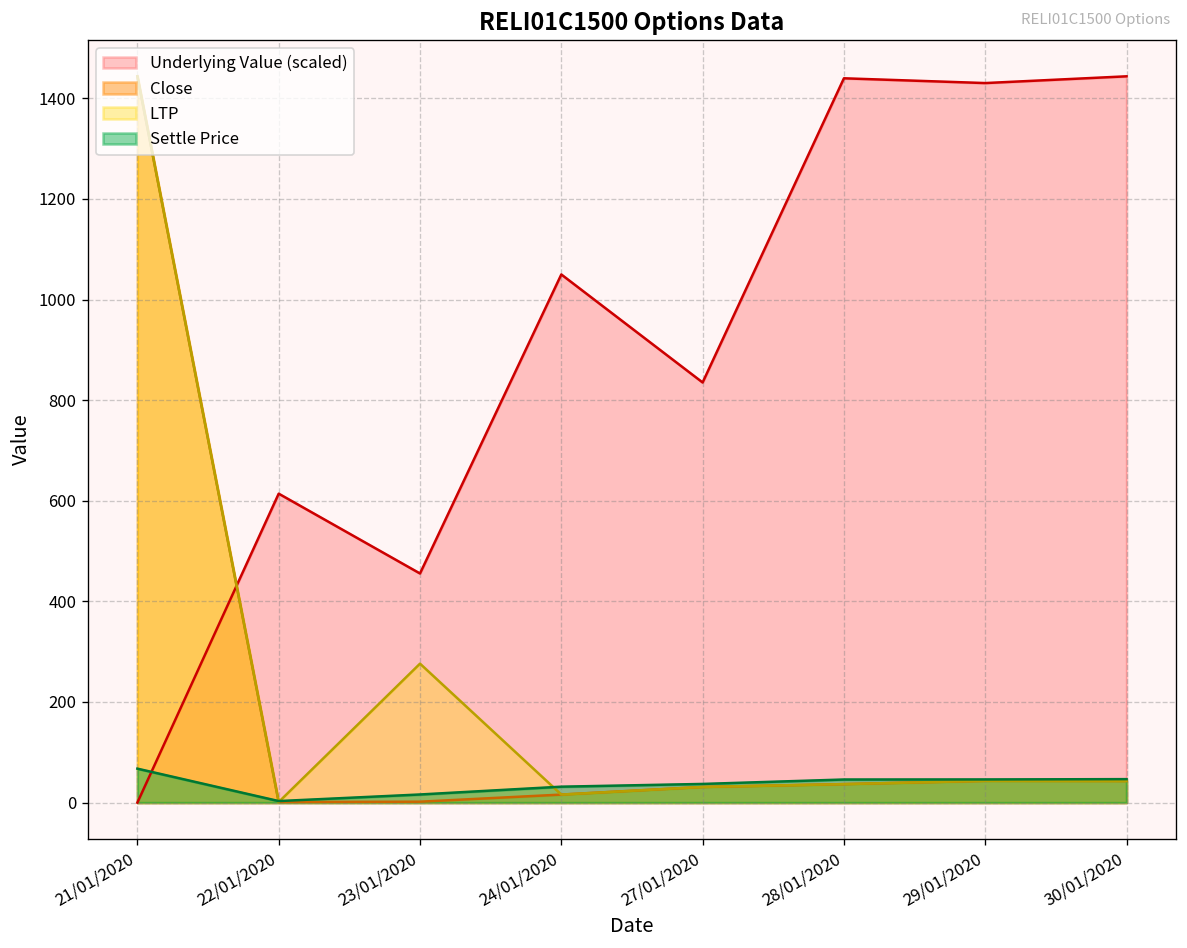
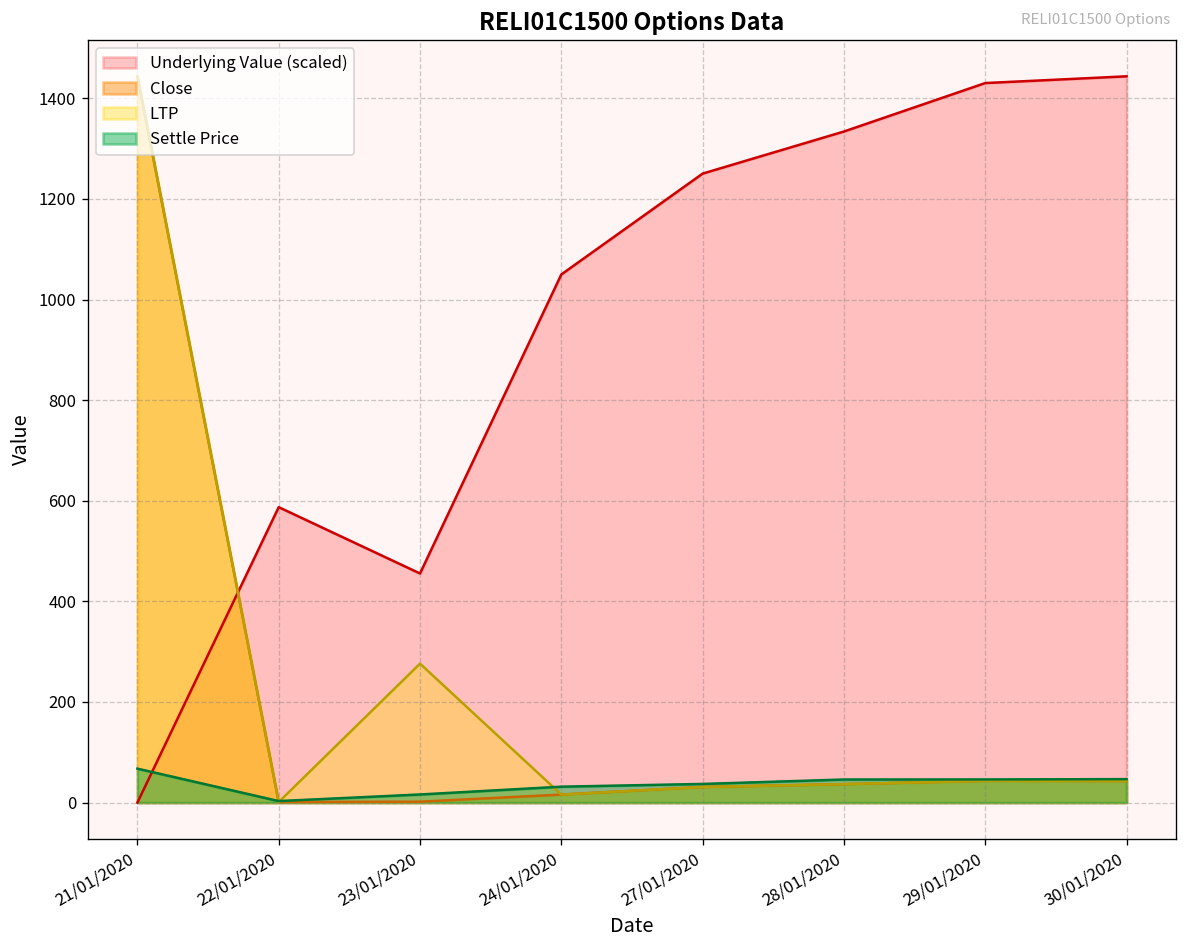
Underlying Value (scaled), 22/01/2020: 610 -> 590
Underlying Value (scaled), 27/01/2020: 840 -> 1250
Underlying Value (scaled), 28/01/2020: 1440 -> 1330
